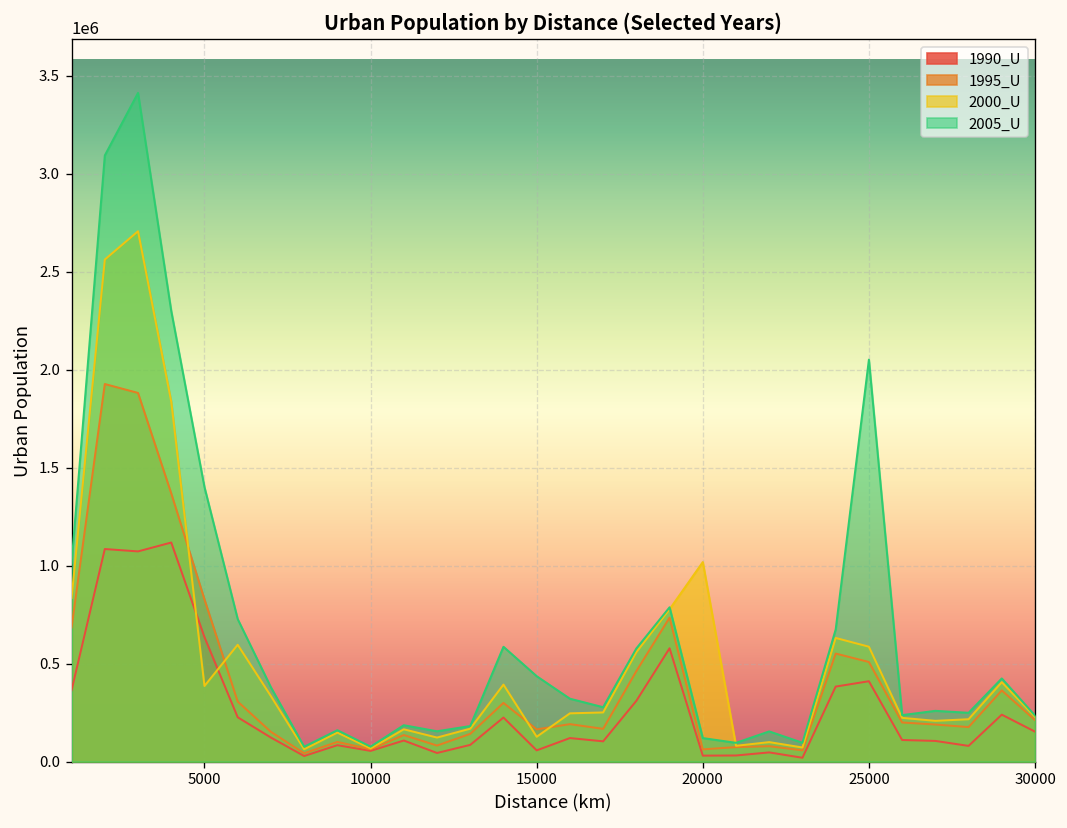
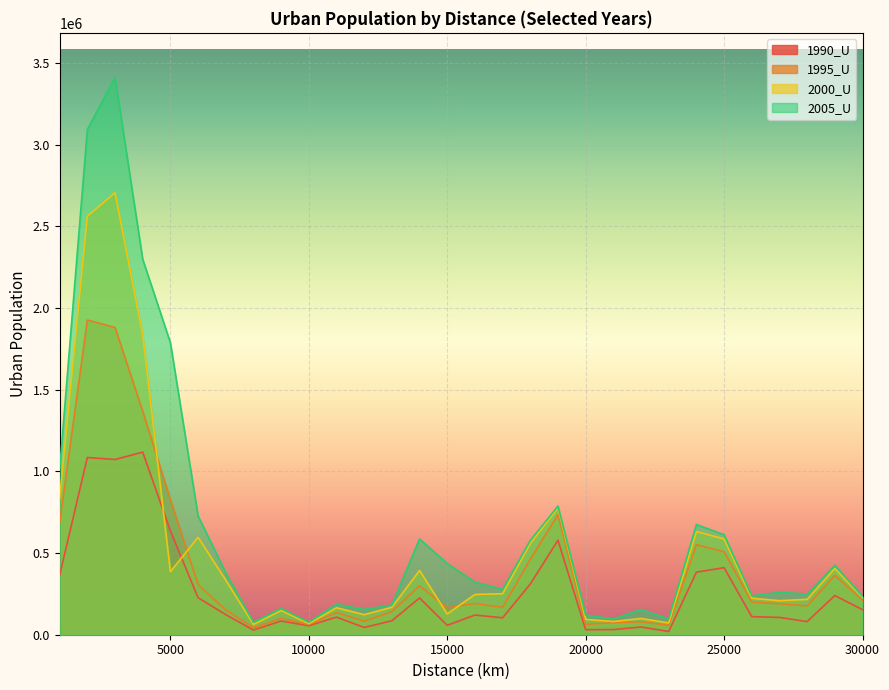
2005_U, 5000: 1400000 -> 1790000
2000_U, 20000: 1020000 -> 90000
2005_U, 25000: 2050000 -> 610000
